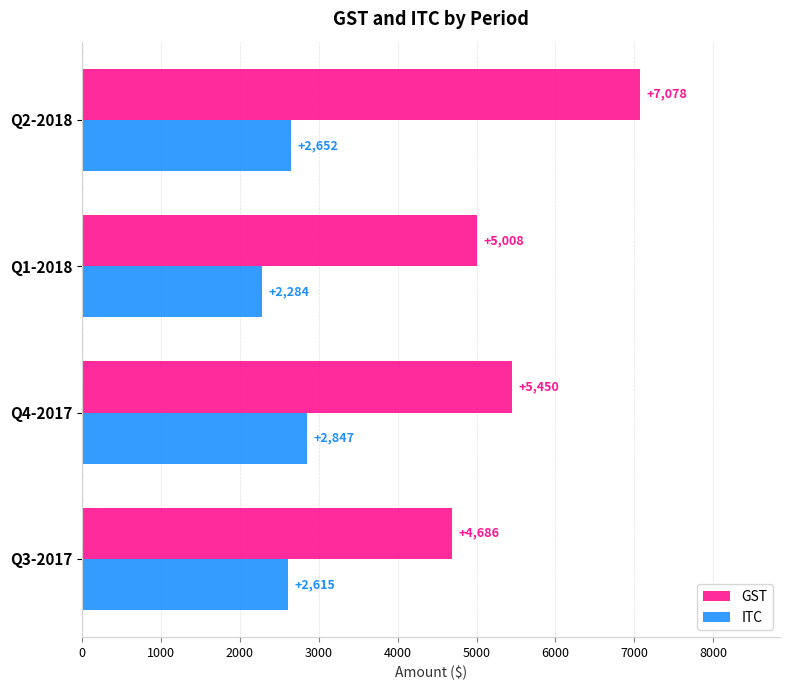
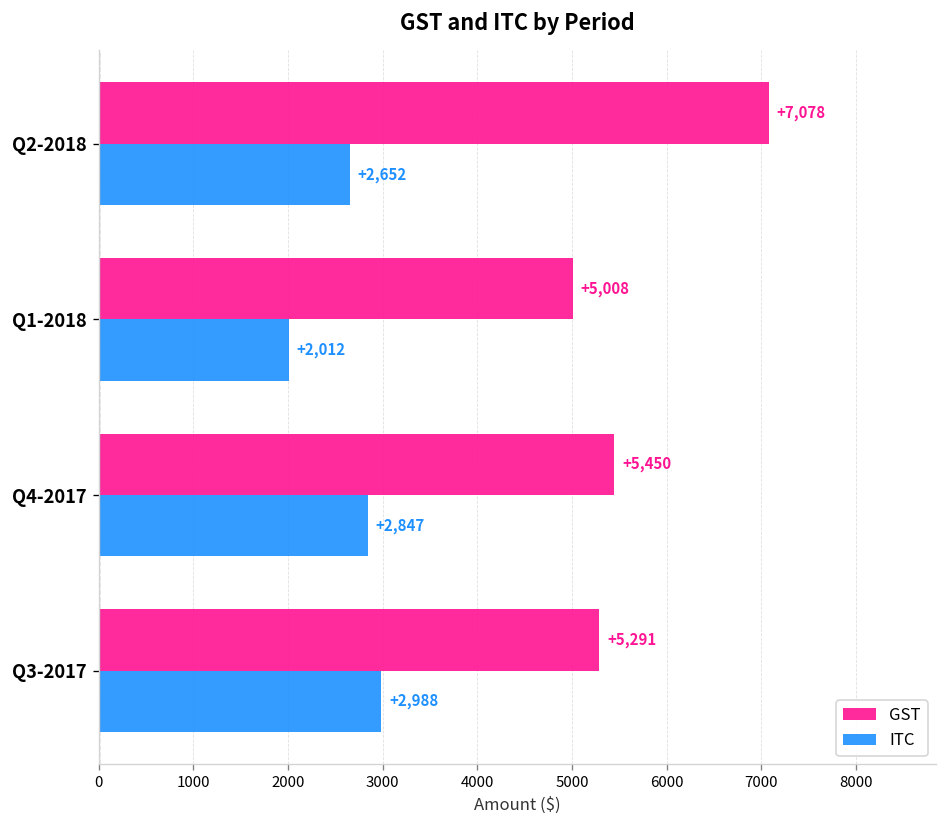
ITC, Q1-2018: +2,284 -> +2,012
GST, Q3-2017: +4,686 -> +5,291
ITC, Q3-2017: +2,615 -> +2,988
